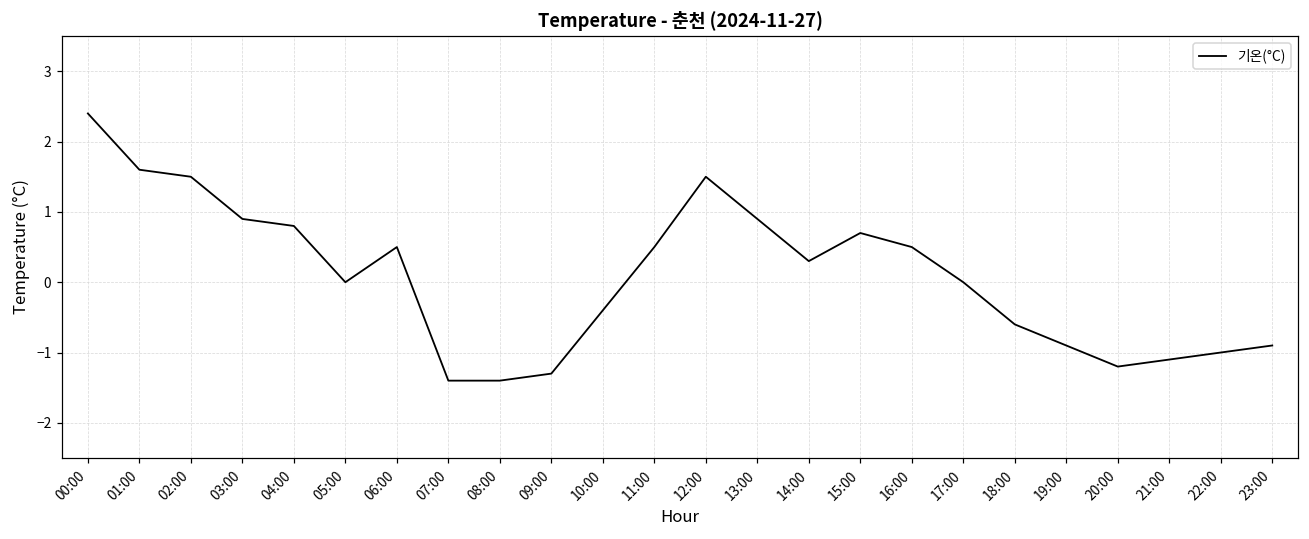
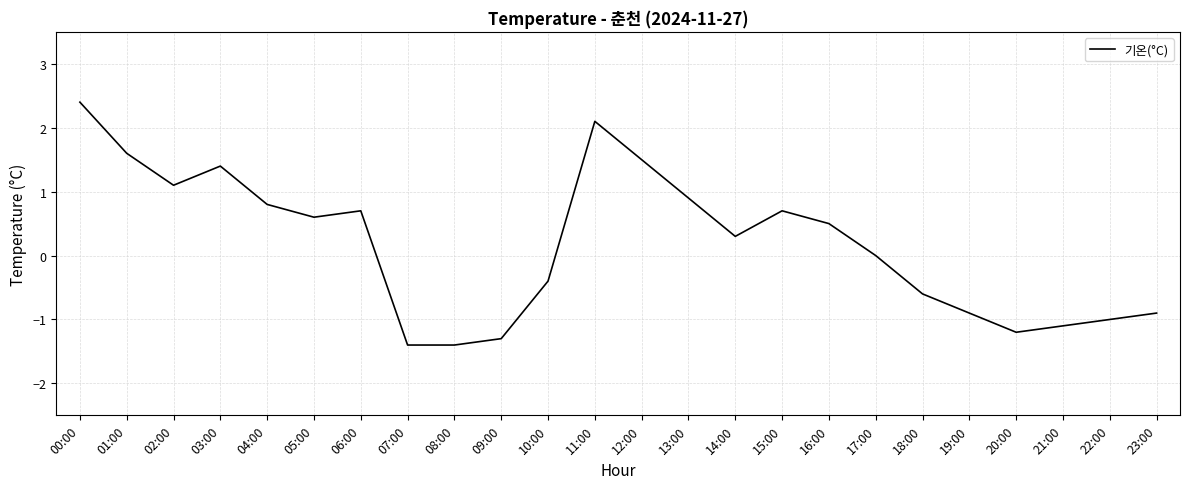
02:00: 1.5 -> 1.1
03:00: 0.9 -> 1.4
05:00: 0.0 -> 0.6
06:00: 0.5 -> 0.7
11:00: 0.5 -> 2.1
